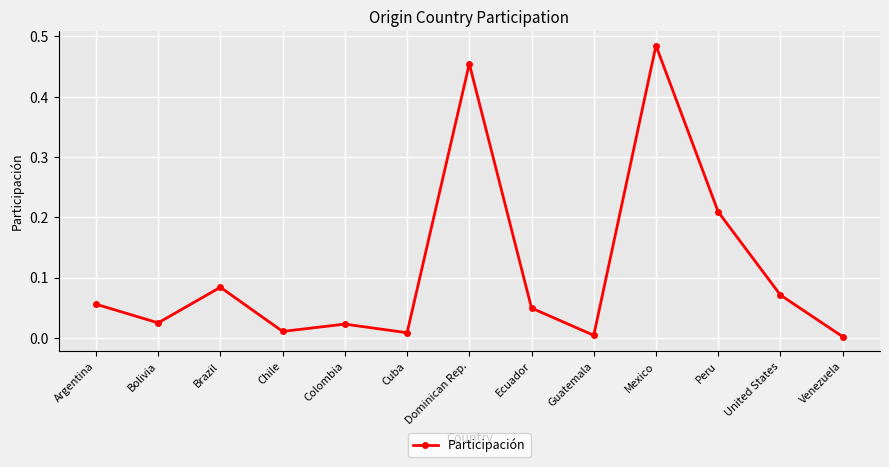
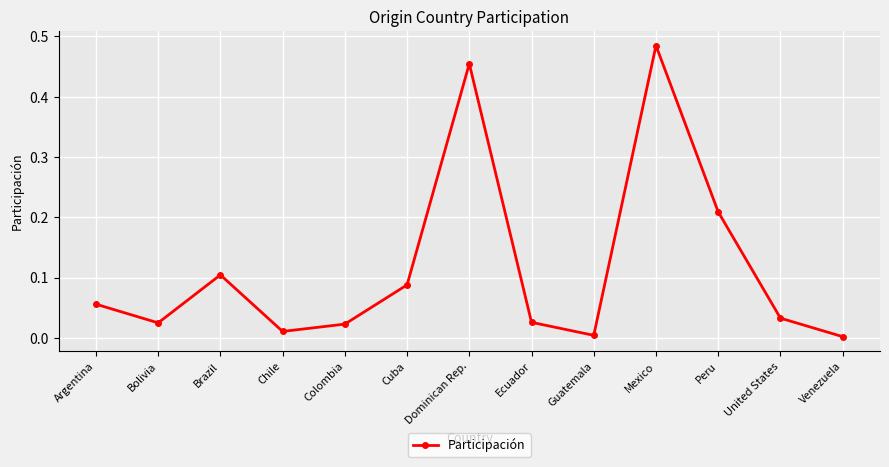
Brazil: 0.08 -> 0.10
Cuba: 0.01 -> 0.09
Ecuador: 0.05 -> 0.03
United States: 0.07 -> 0.03
